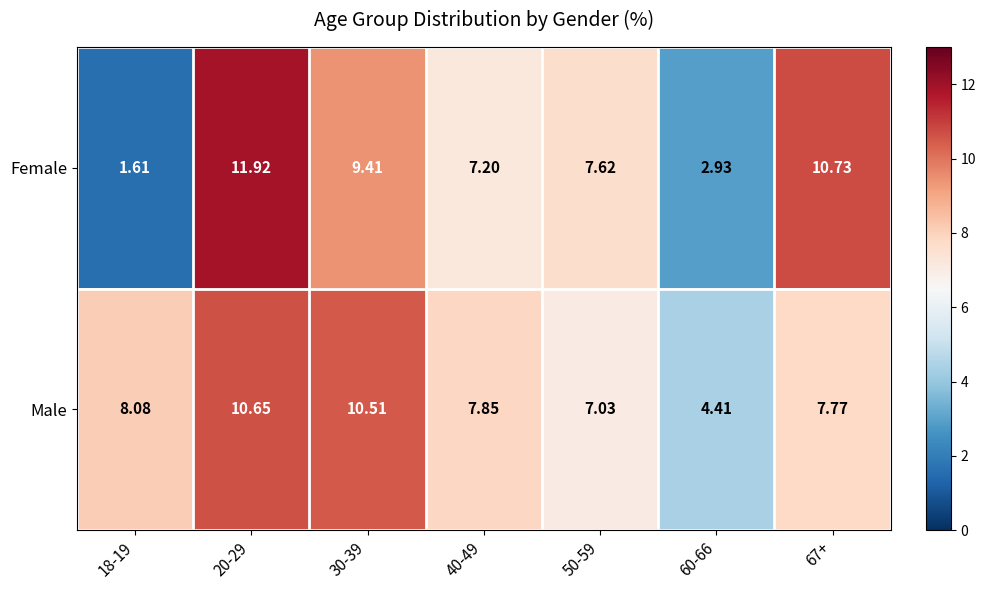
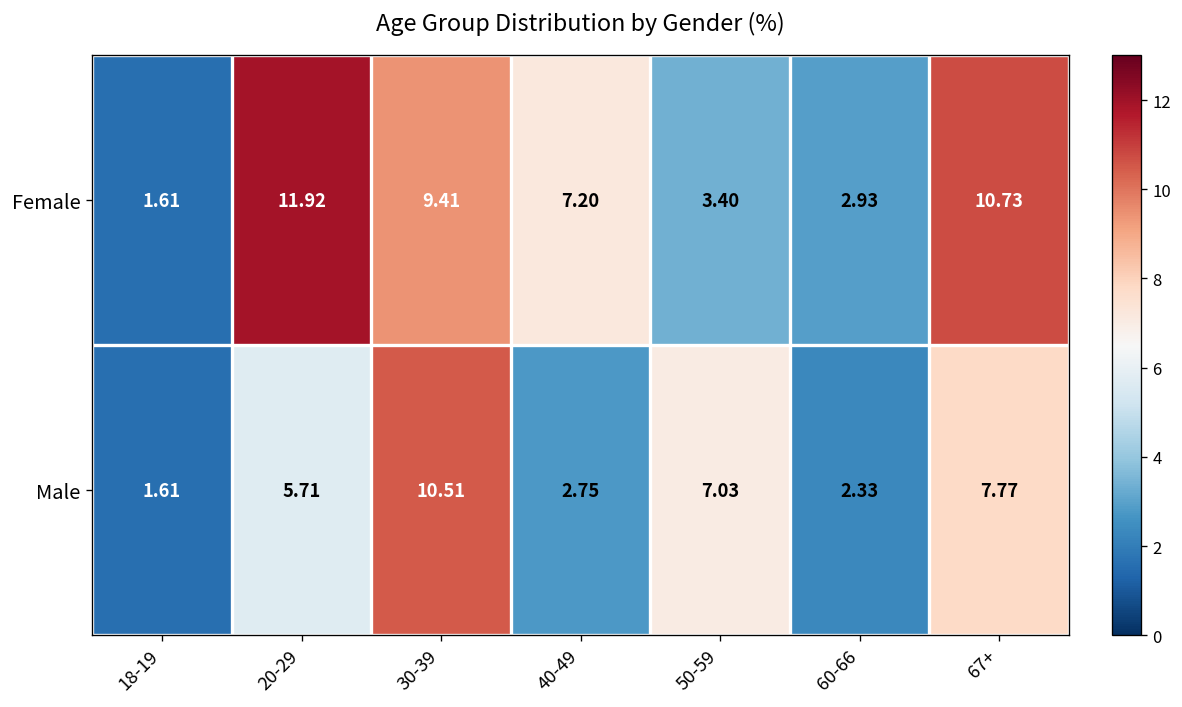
Female, 50-59: 7.62 -> 3.40
Male, 18-19: 8.08 -> 1.61
Male, 20-29: 10.65 -> 5.71
Male, 40-49: 7.85 -> 2.75
Male, 60-66: 4.41 -> 2.33
